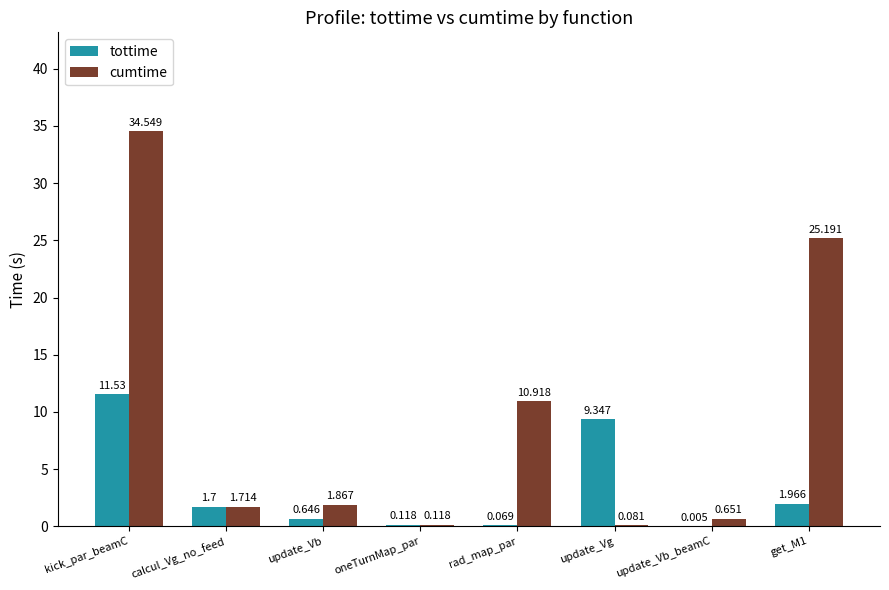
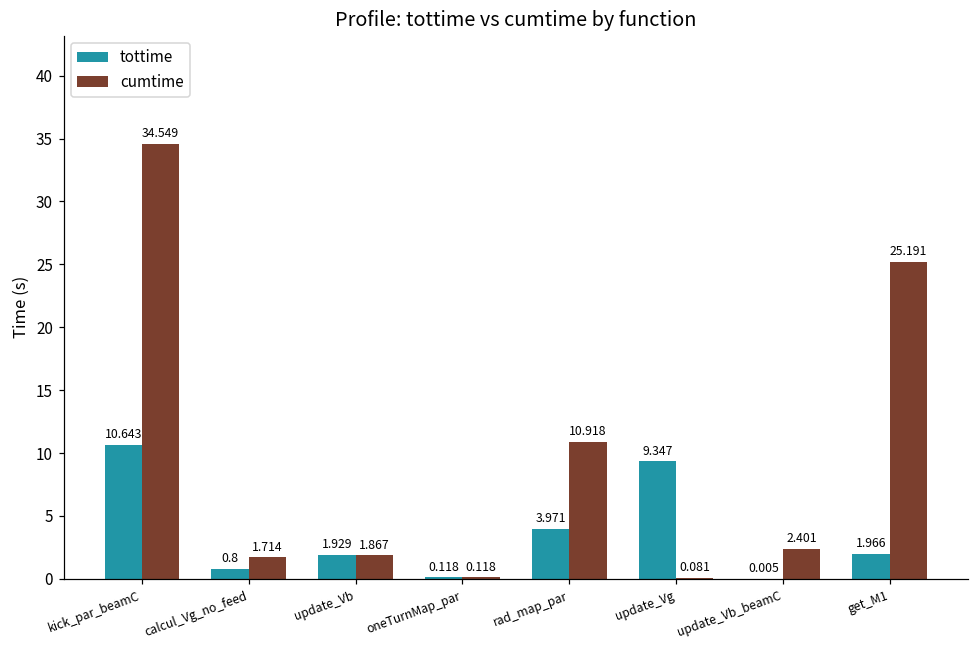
tottime, kick_par_beamC: 11.53 -> 10.643
tottime, calcul_Vg_no_feed: 1.7 -> 0.8
tottime, update_Vb: 0.646 -> 1.929
tottime, rad_map_par: 0.069 -> 3.971
cumtime, update_Vb_beamC: 0.651 -> 2.401
